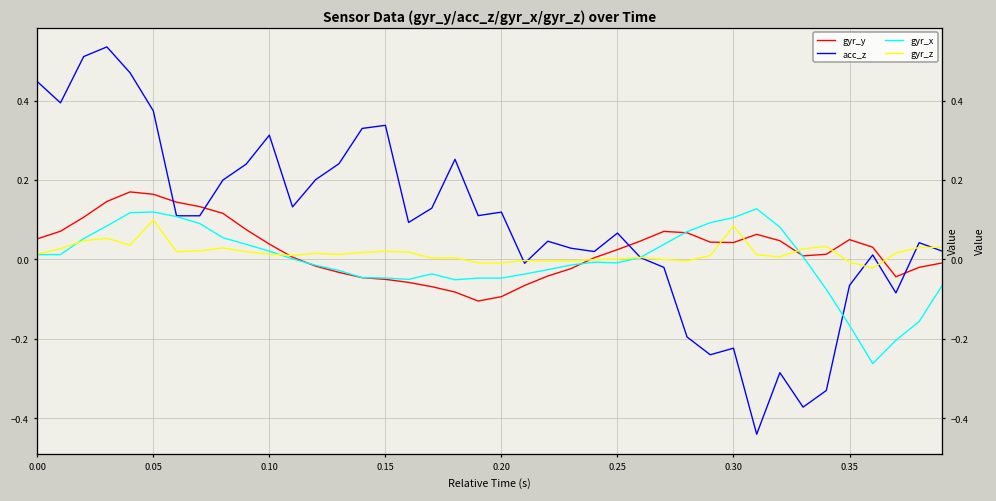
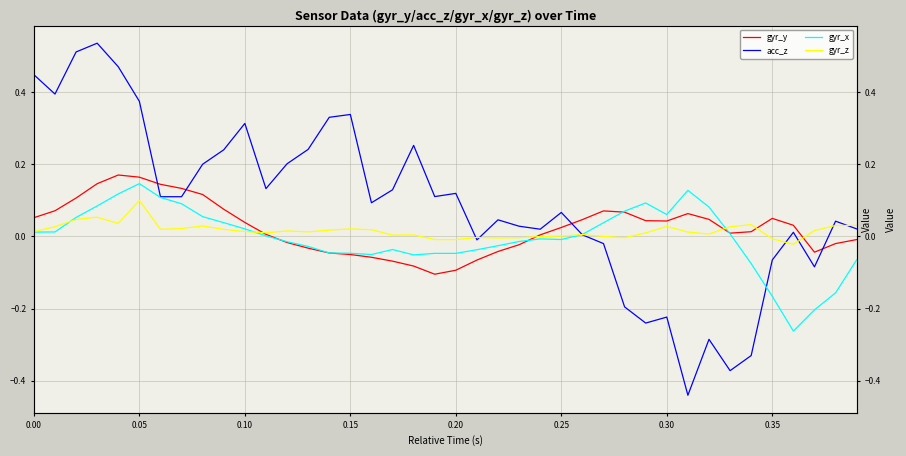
gyr_x, 0.05: 0.12 -> 0.15
gyr_x, 0.30: 0.11 -> 0.06
gyr_z, 0.30: 0.08 -> 0.03
